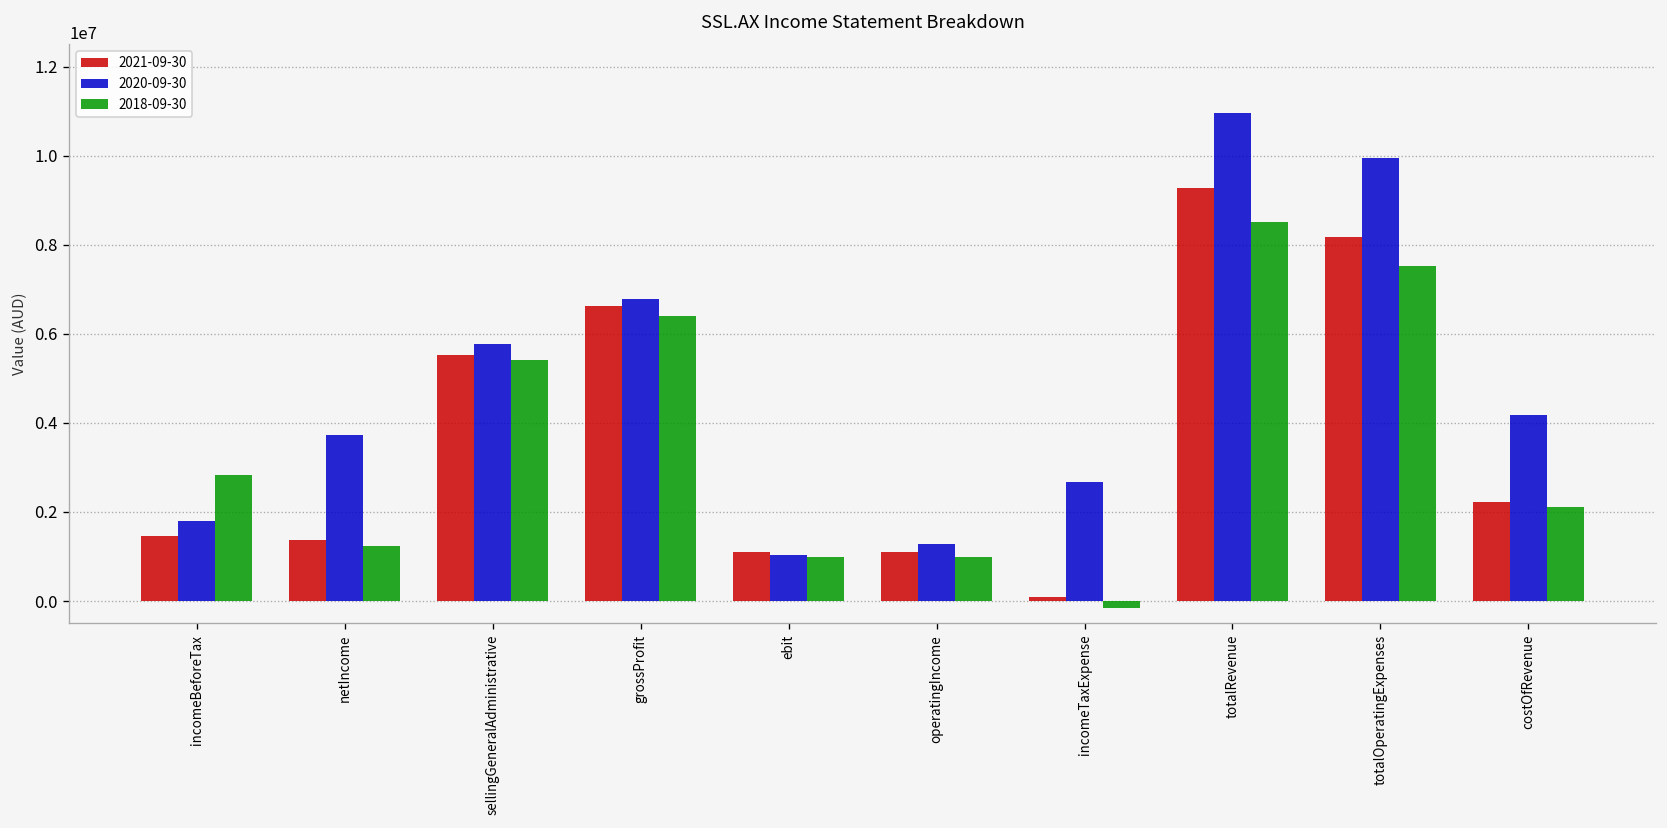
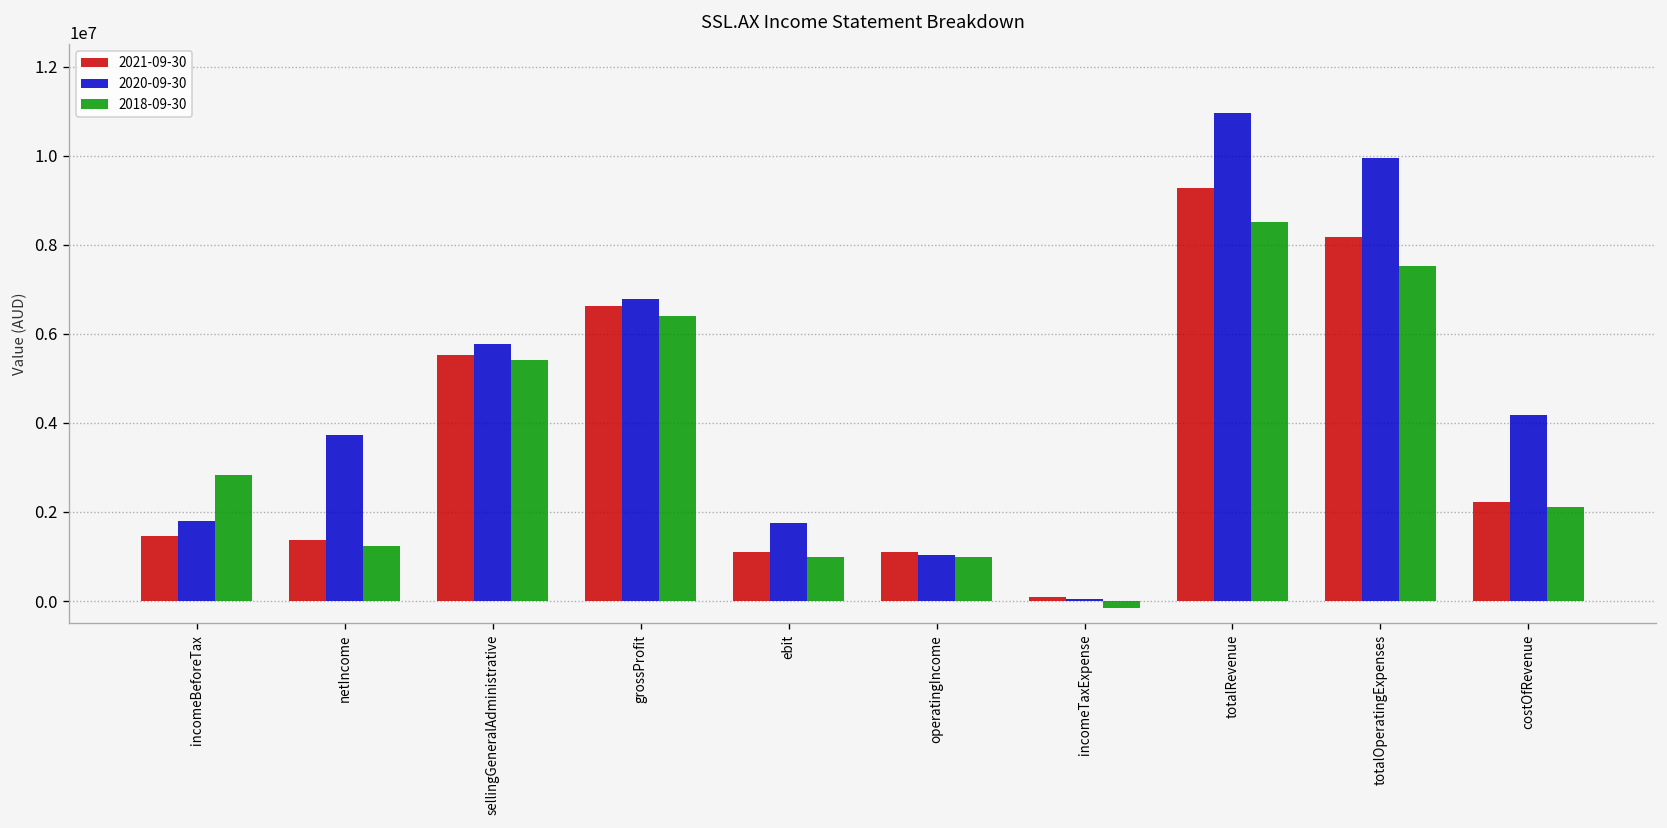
2020-09-30, ebit: 1000000 -> 1800000
2020-09-30, operatingIncome: 1300000 -> 1000000
2020-09-30, incomeTaxExpense: 2700000 -> 0
